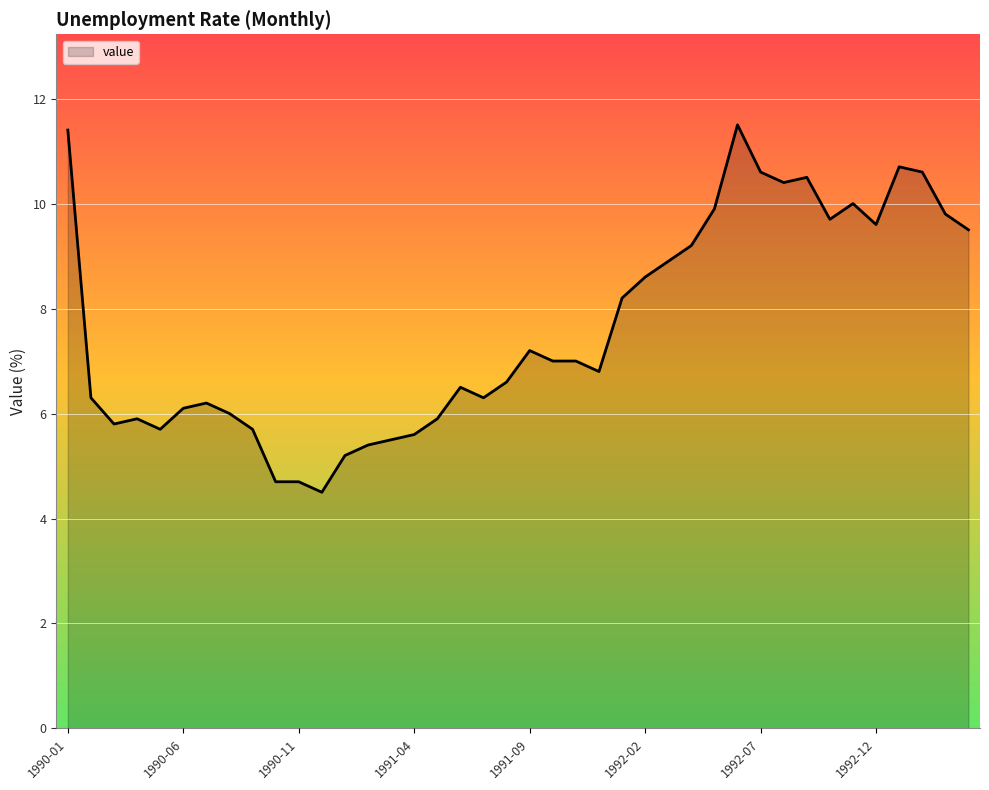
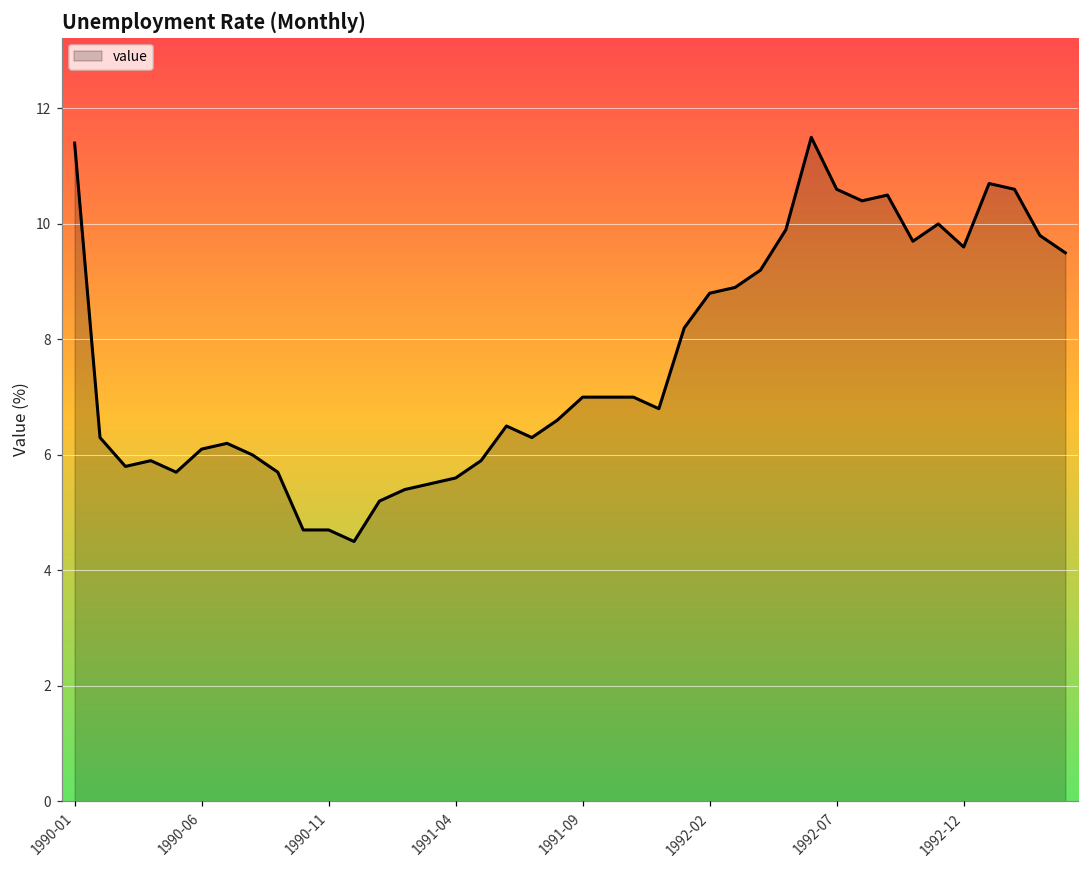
1991-09: 7.2 -> 7.0
1992-02: 8.6 -> 8.8
